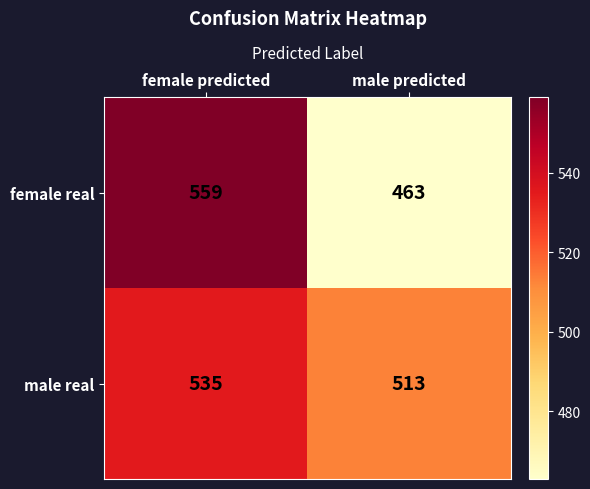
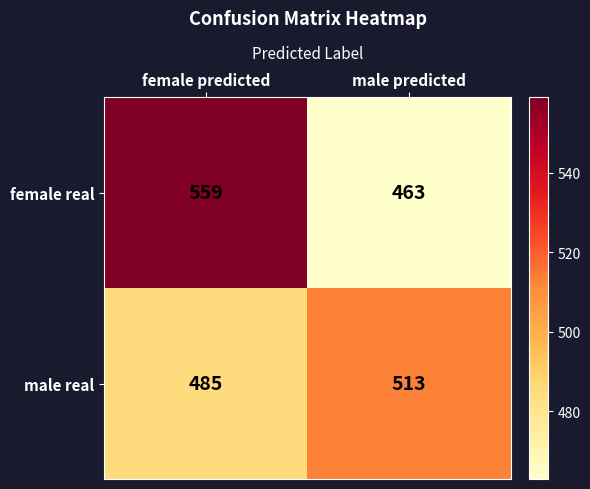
male real, female predicted: 535 -> 485
